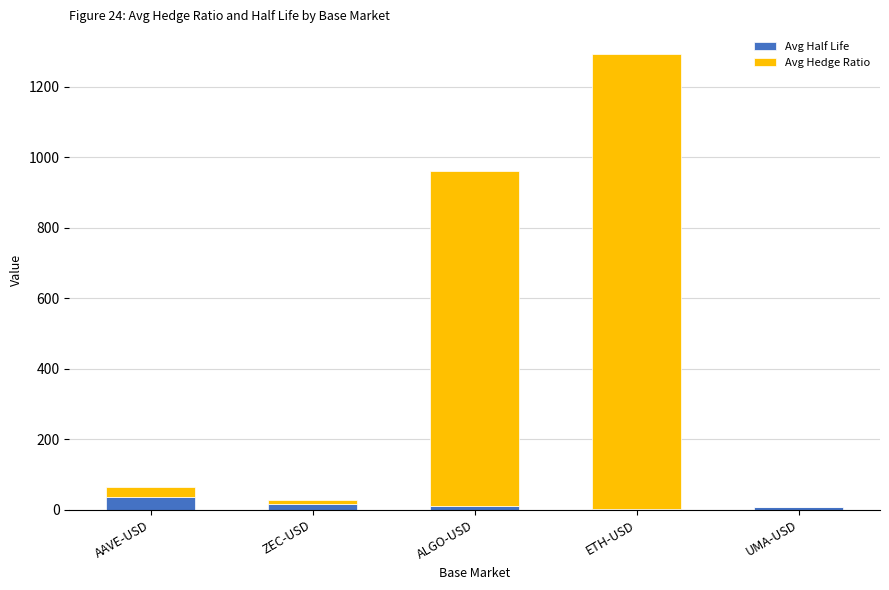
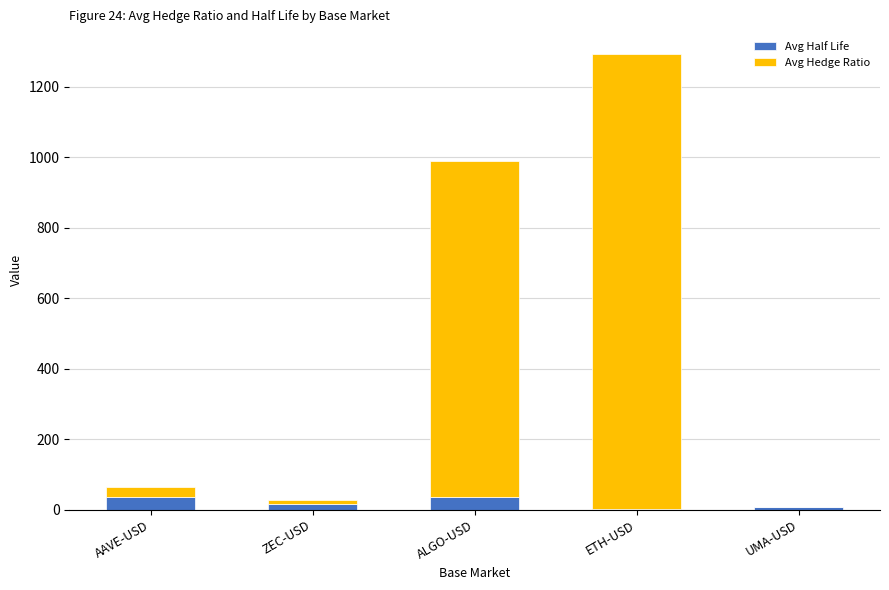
Avg Half Life, ALGO-USD: 10 -> 40
